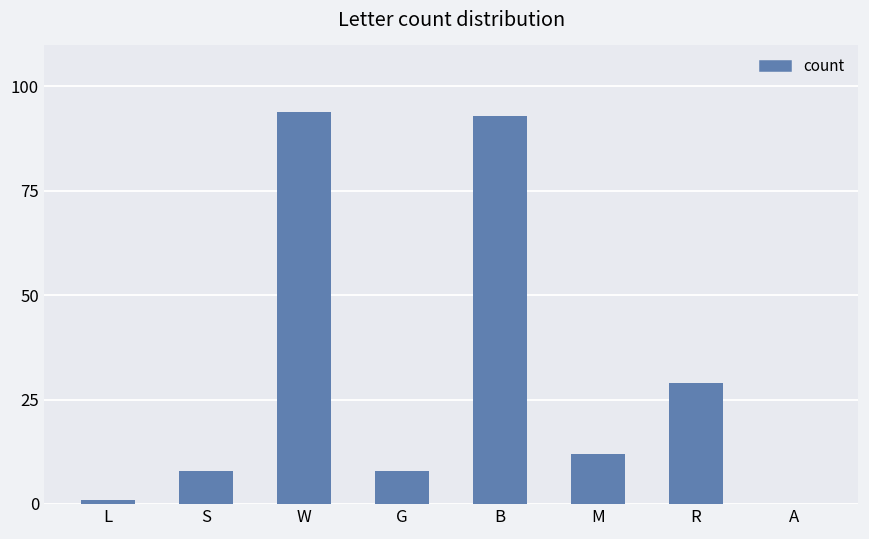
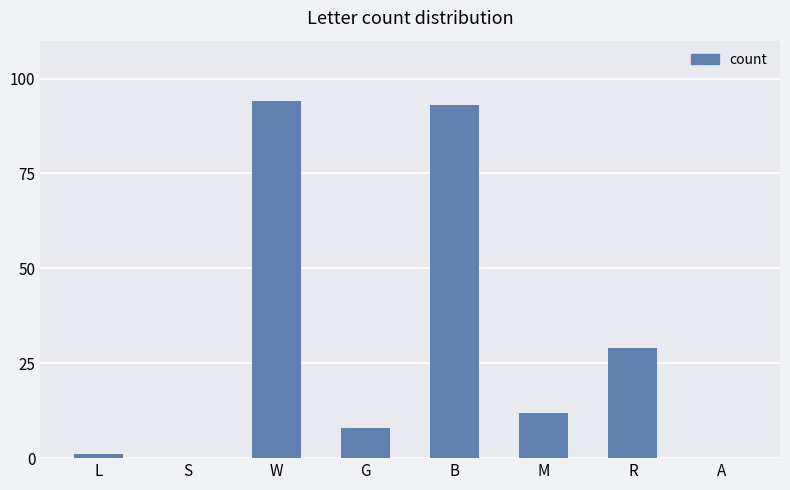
S: 8 -> 0
